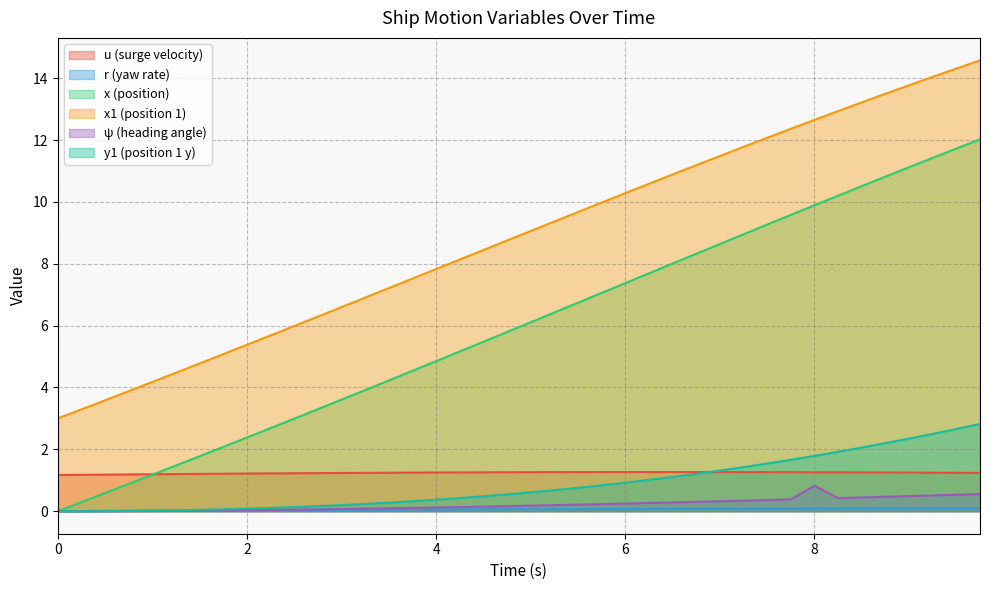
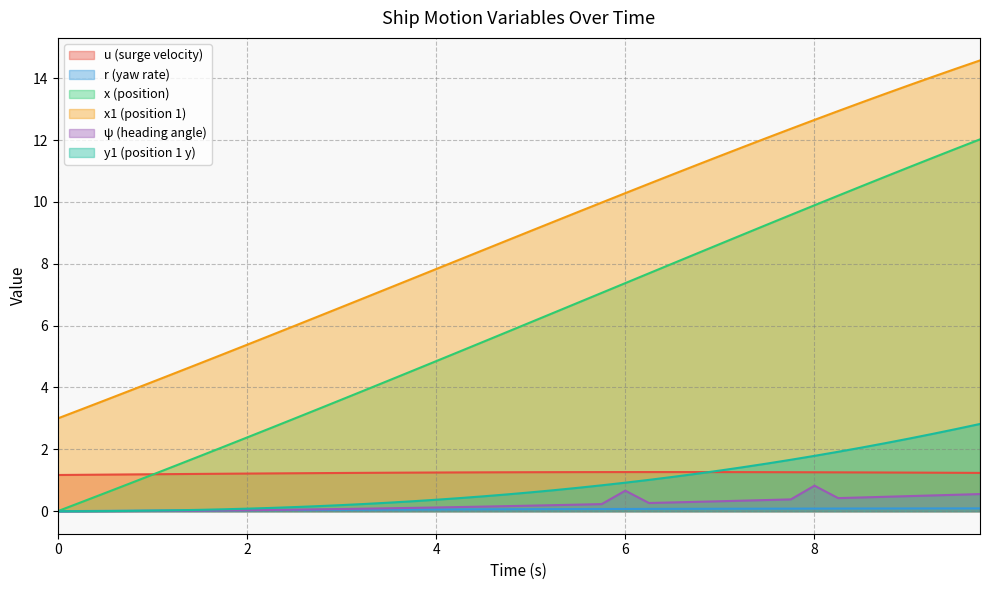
ψ (heading angle), 6: 0.2 -> 0.7
